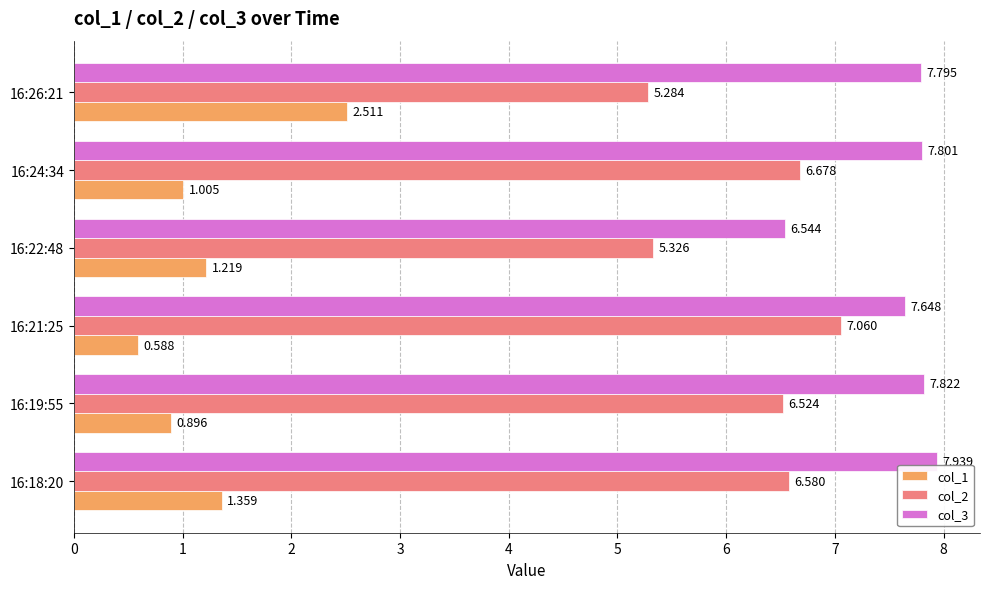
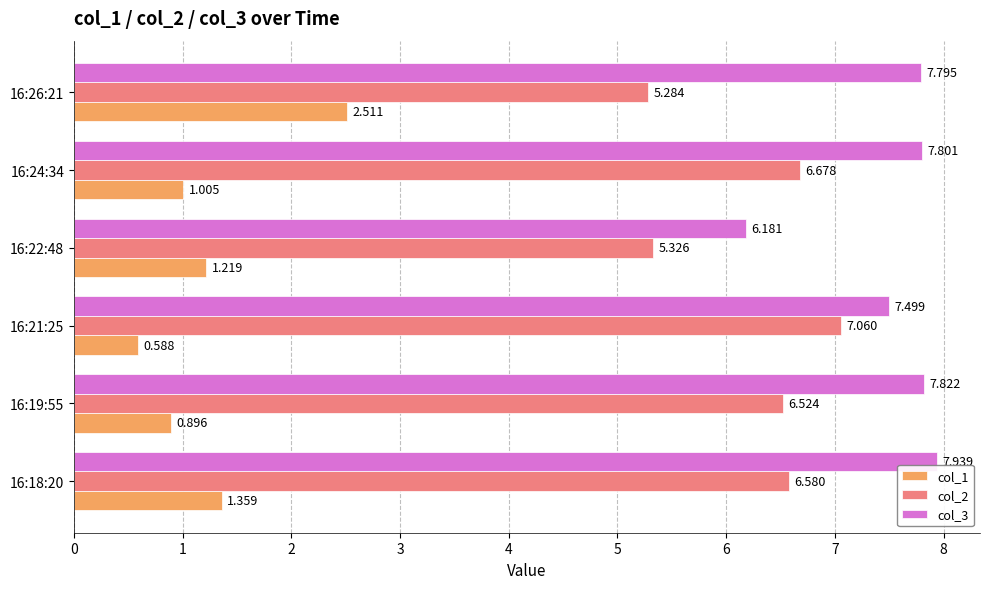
col_3, 16:22:48: 6.544 -> 6.181
col_3, 16:21:25: 7.648 -> 7.499
